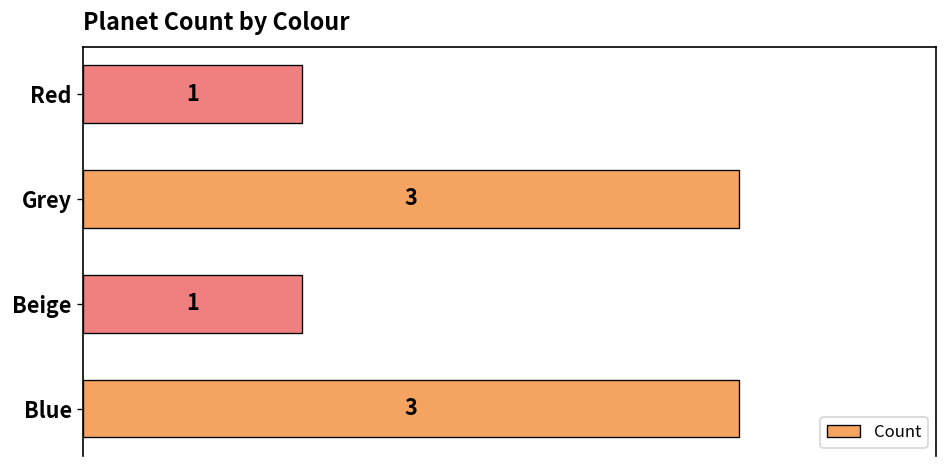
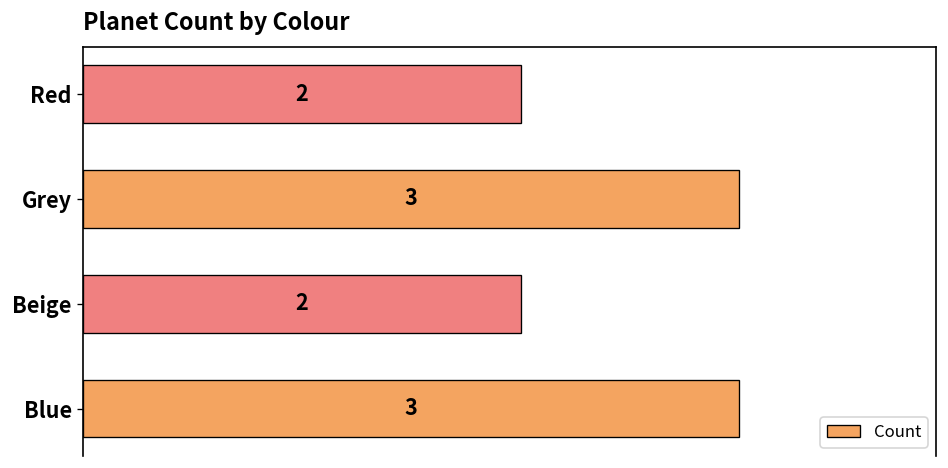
Red: 1 -> 2
Beige: 1 -> 2
